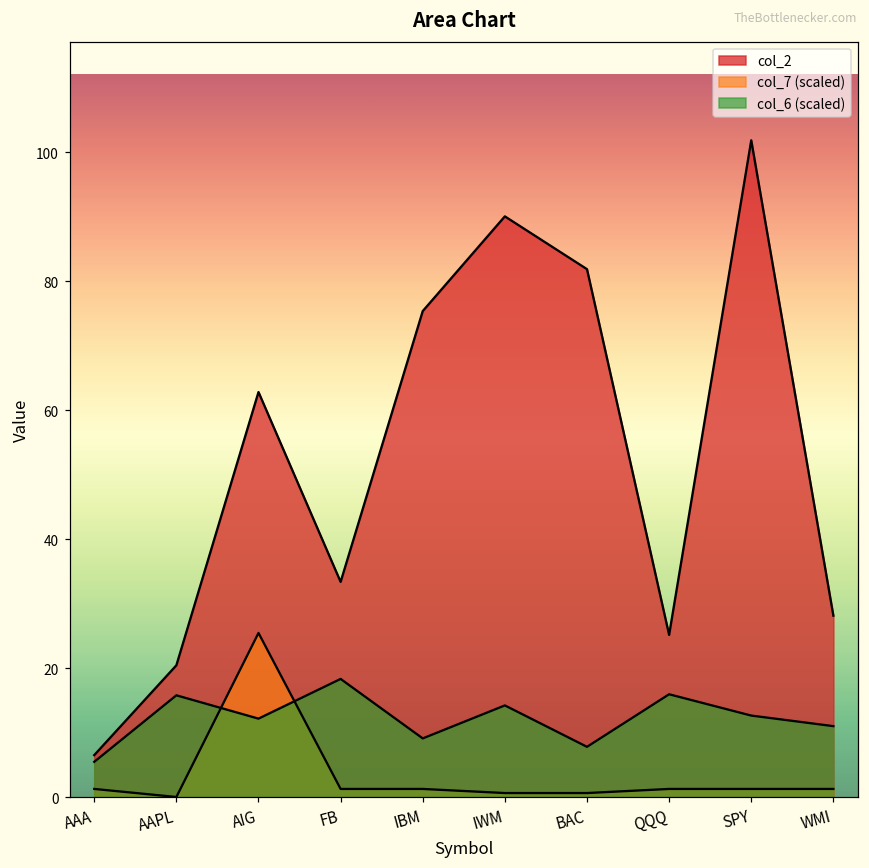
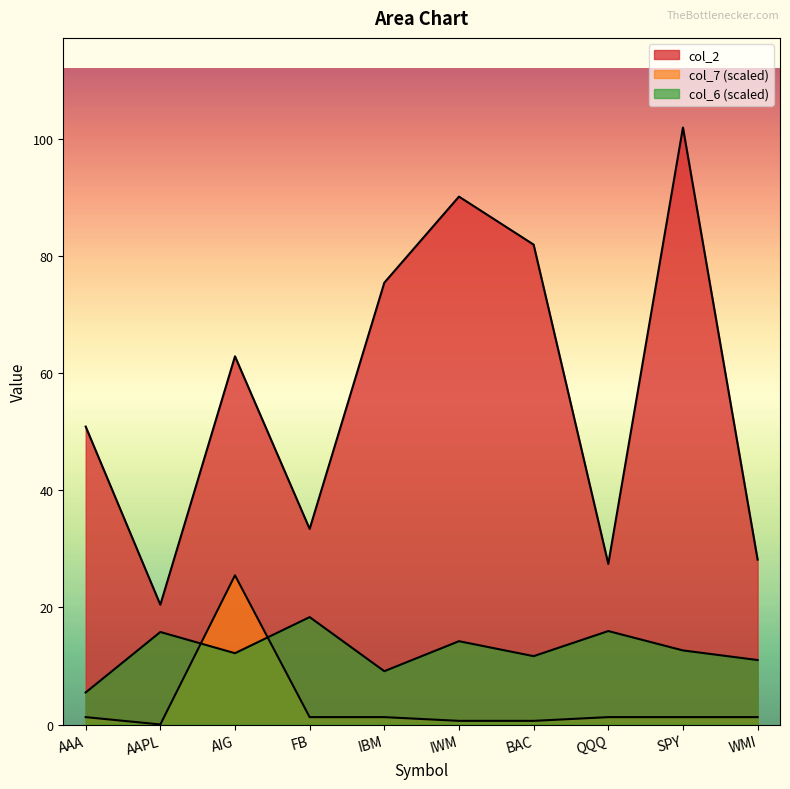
col_2, AAA: 7 -> 51
col_6 (scaled), BAC: 8 -> 12
col_2, QQQ: 25 -> 27
